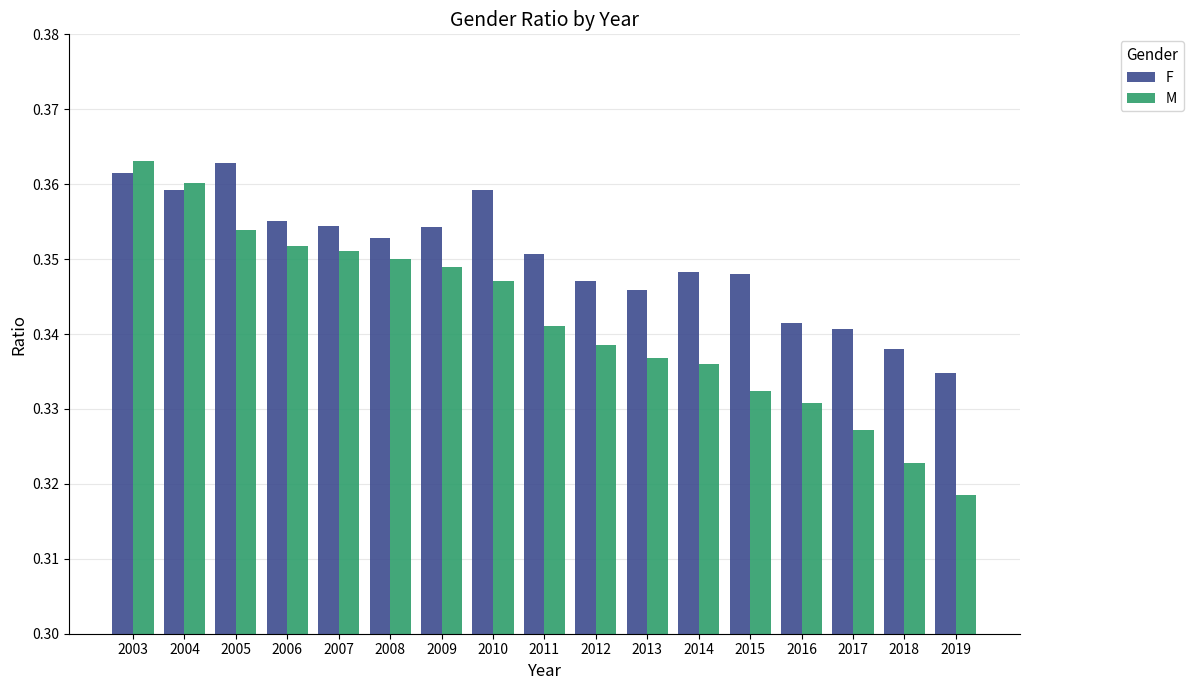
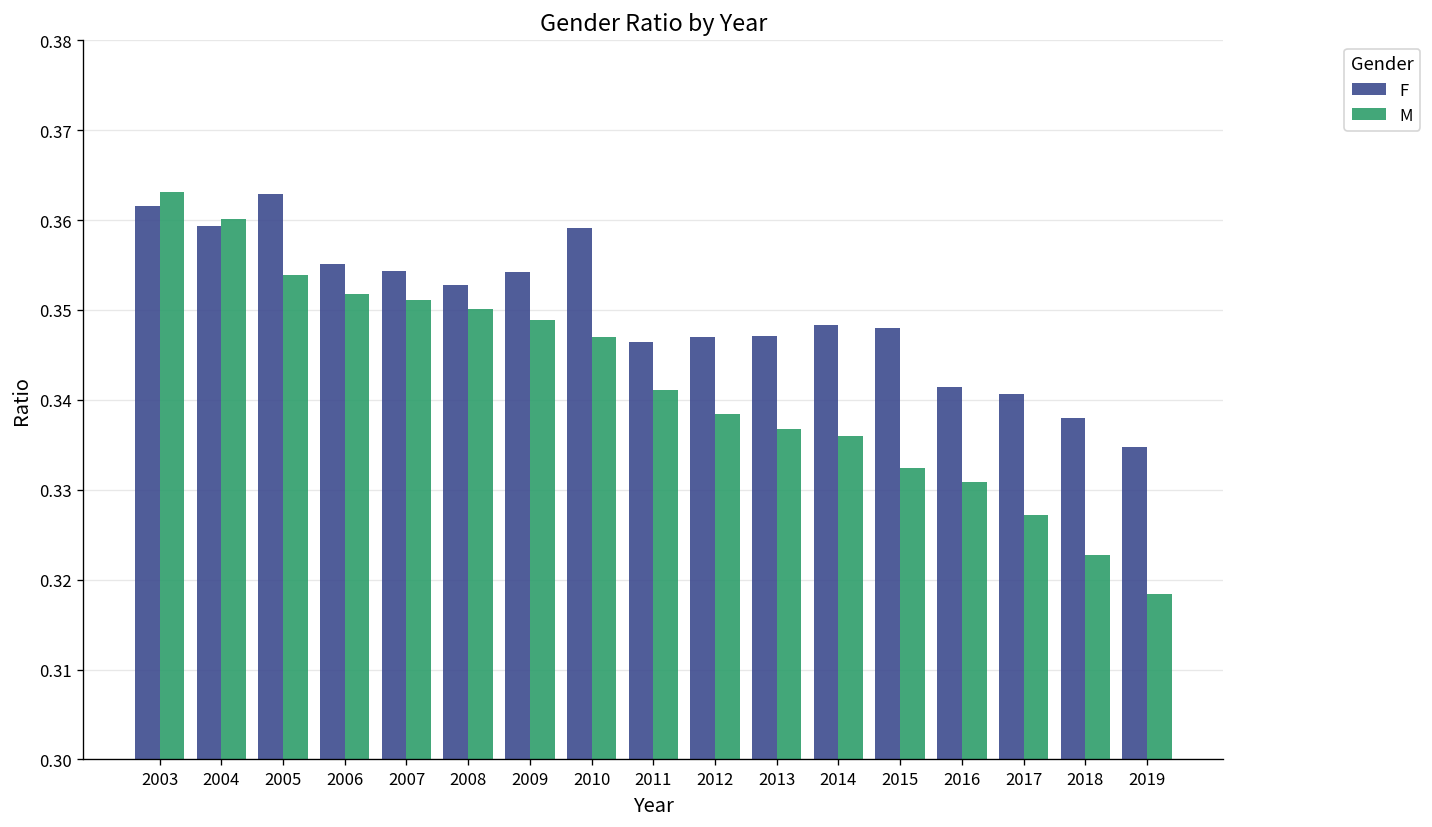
F, 2011: 0.351 -> 0.346
F, 2013: 0.346 -> 0.347
